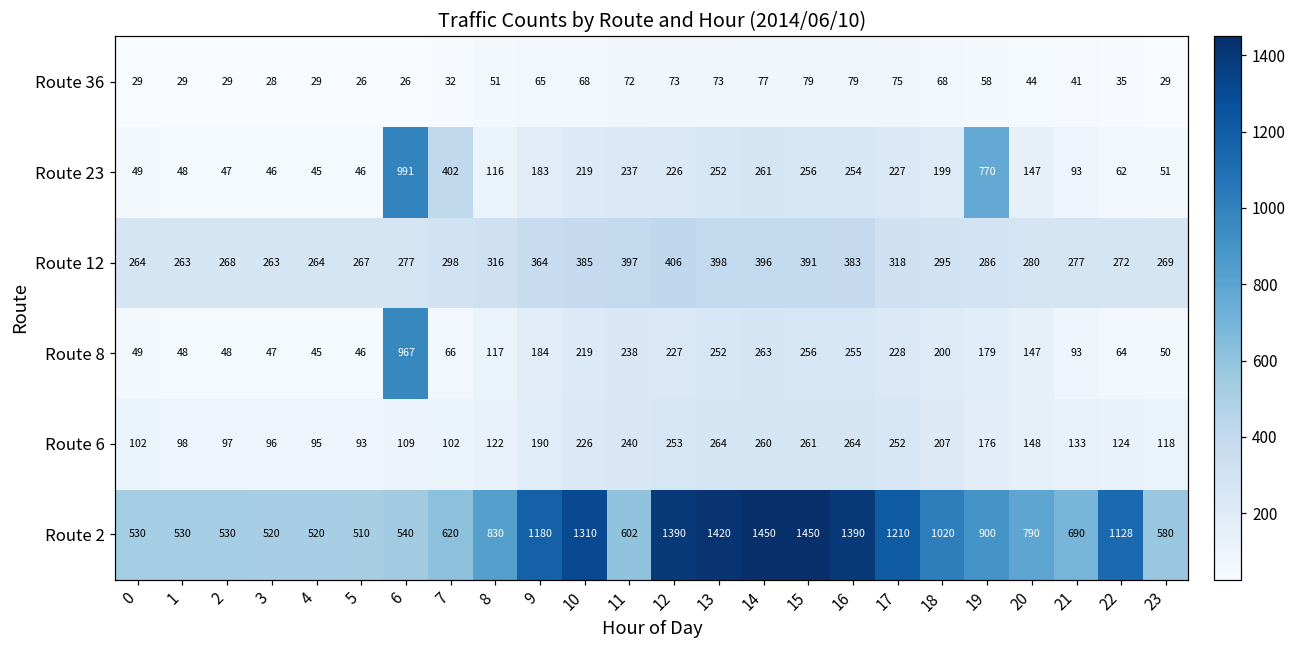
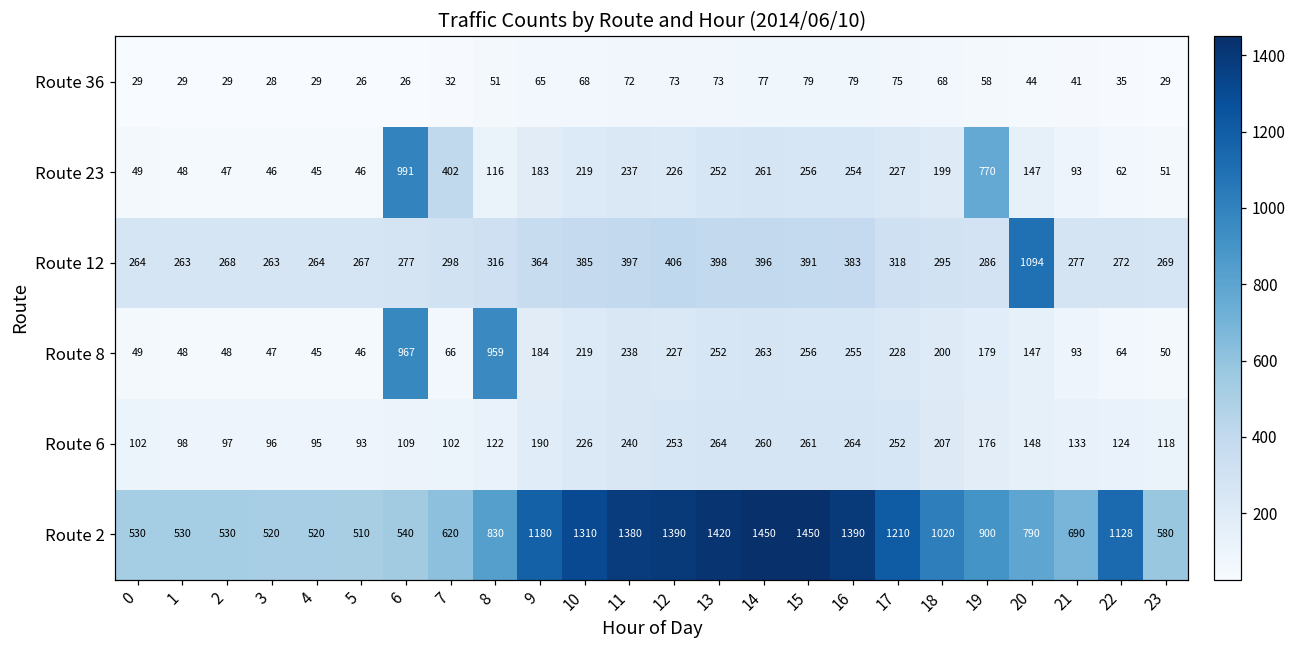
Route 12, 20: 280 -> 1094
Route 8, 8: 117 -> 959
Route 2, 11: 602 -> 1380
